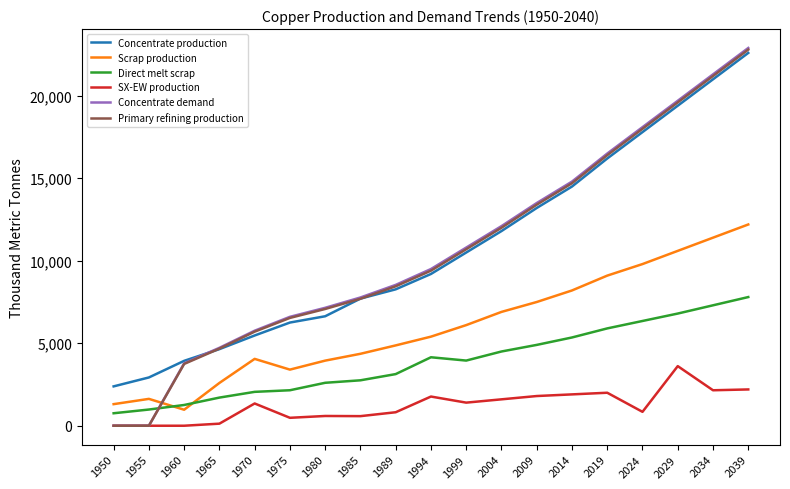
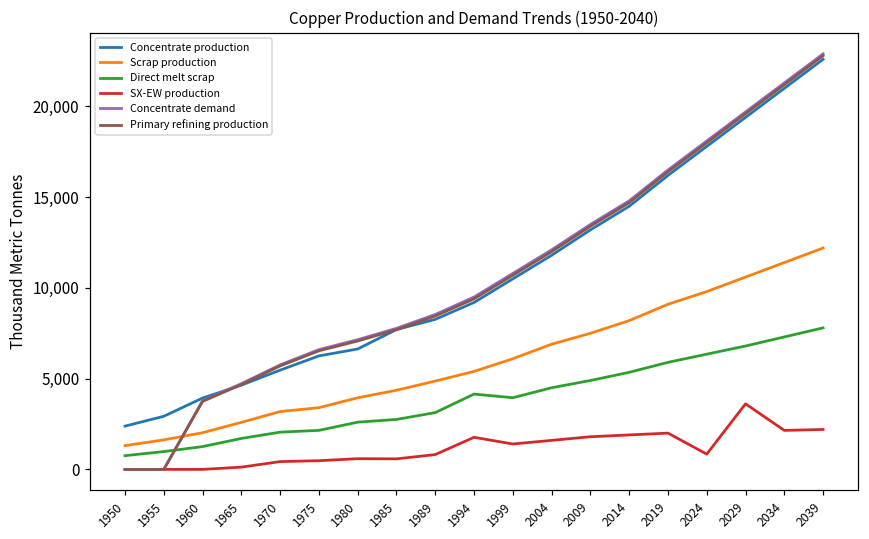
Scrap production, 1960: 1,000 -> 2,000
Scrap production, 1970: 4,100 -> 3,200
SX-EW production, 1970: 1,300 -> 400
